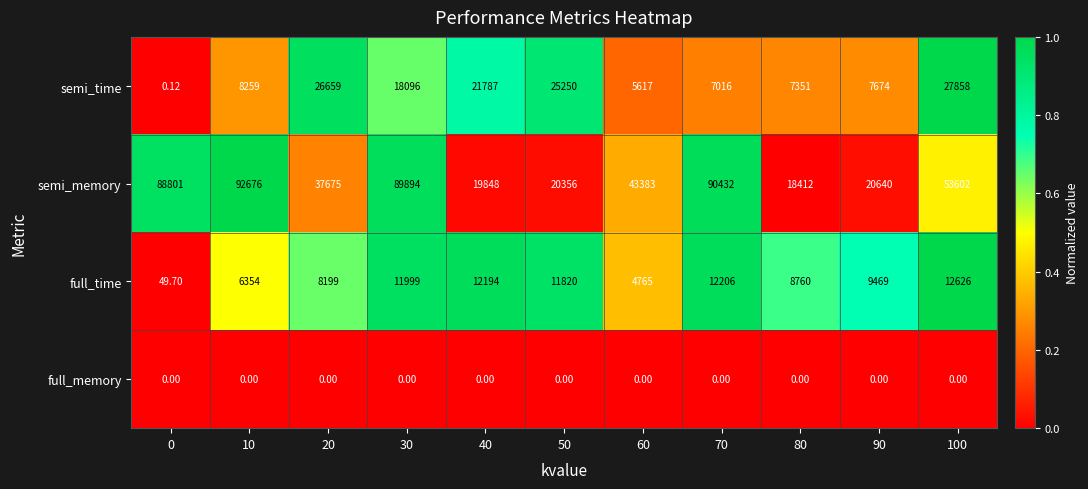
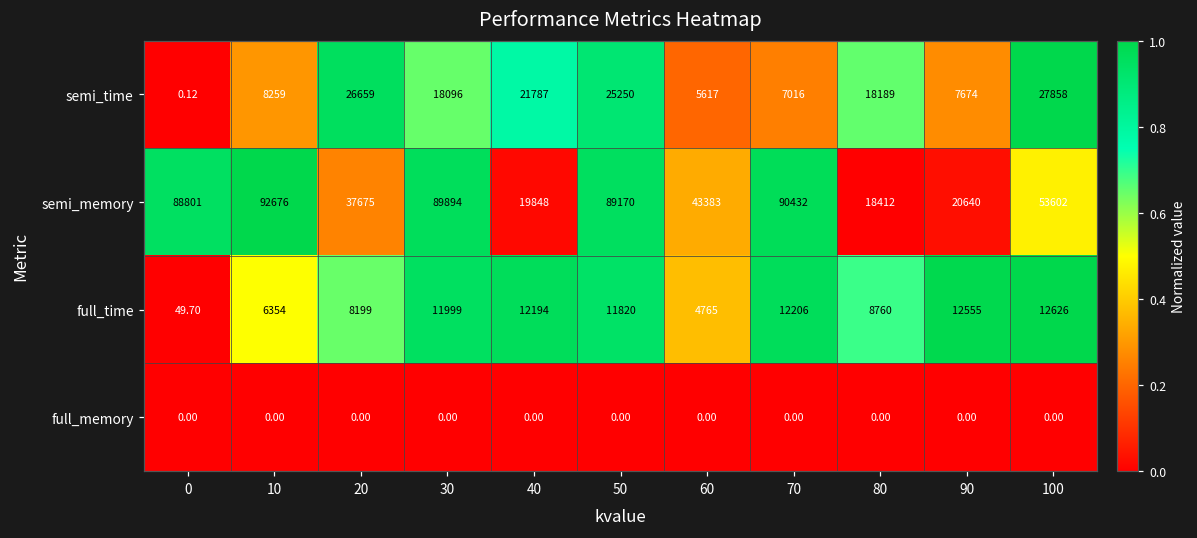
semi_time, 80: 7351 -> 18189
semi_memory, 50: 20356 -> 89170
full_time, 90: 9469 -> 12555
